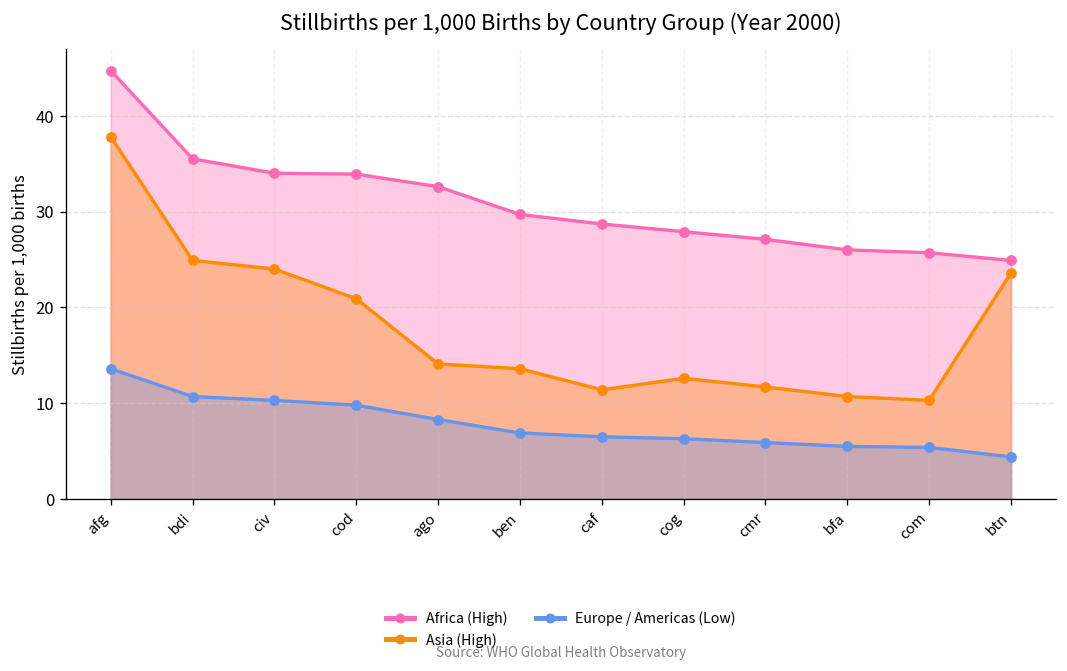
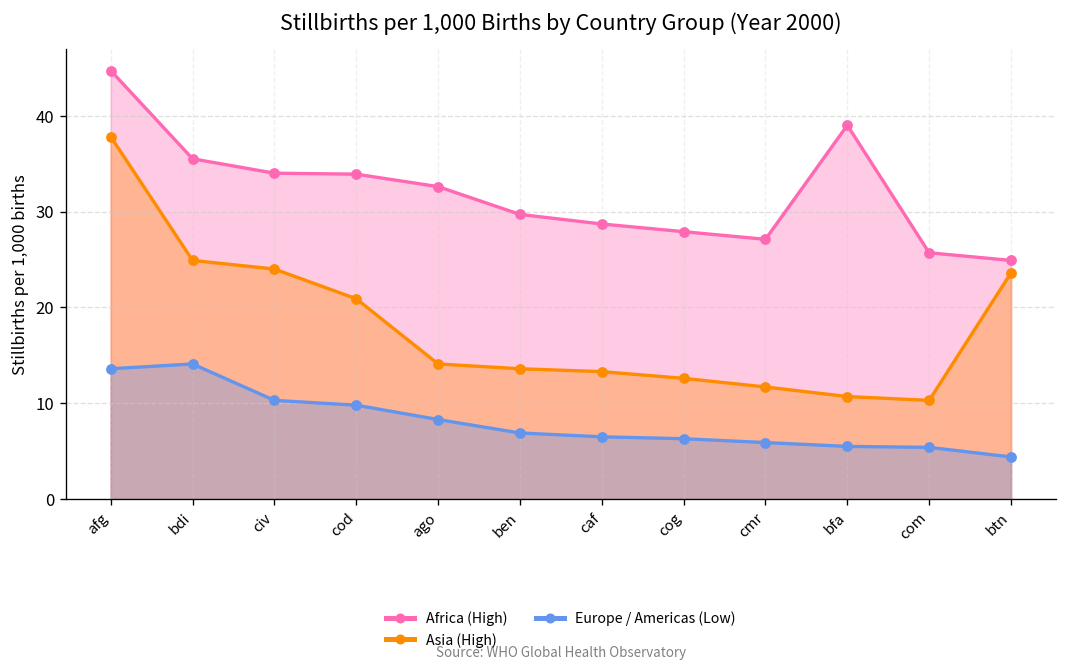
Europe / Americas (Low), bdi: 11 -> 14
Asia (High), caf: 11 -> 13
Africa (High), bfa: 26 -> 39
